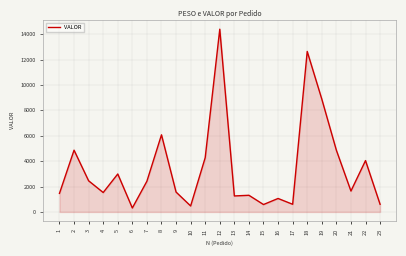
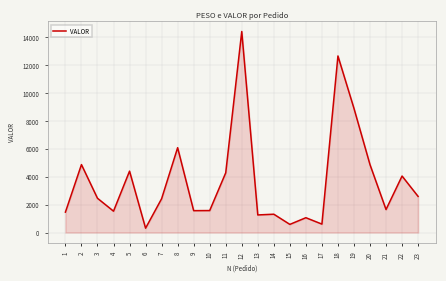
5: 3000 -> 4400
10: 500 -> 1600
23: 600 -> 2600
